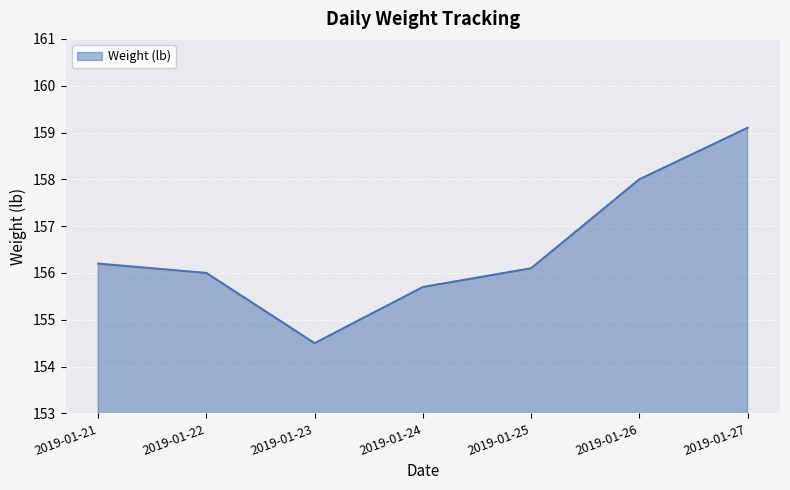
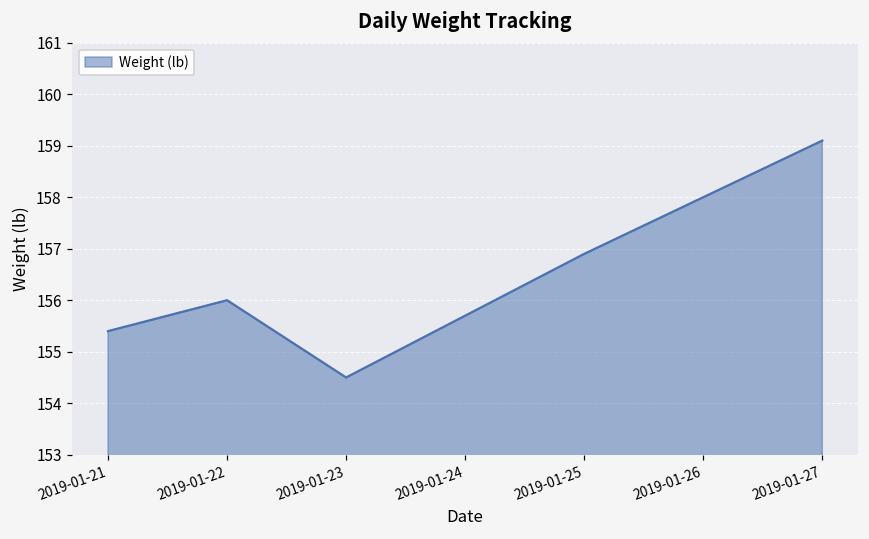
2019-01-21: 156.2 -> 155.4
2019-01-25: 156.1 -> 156.9
